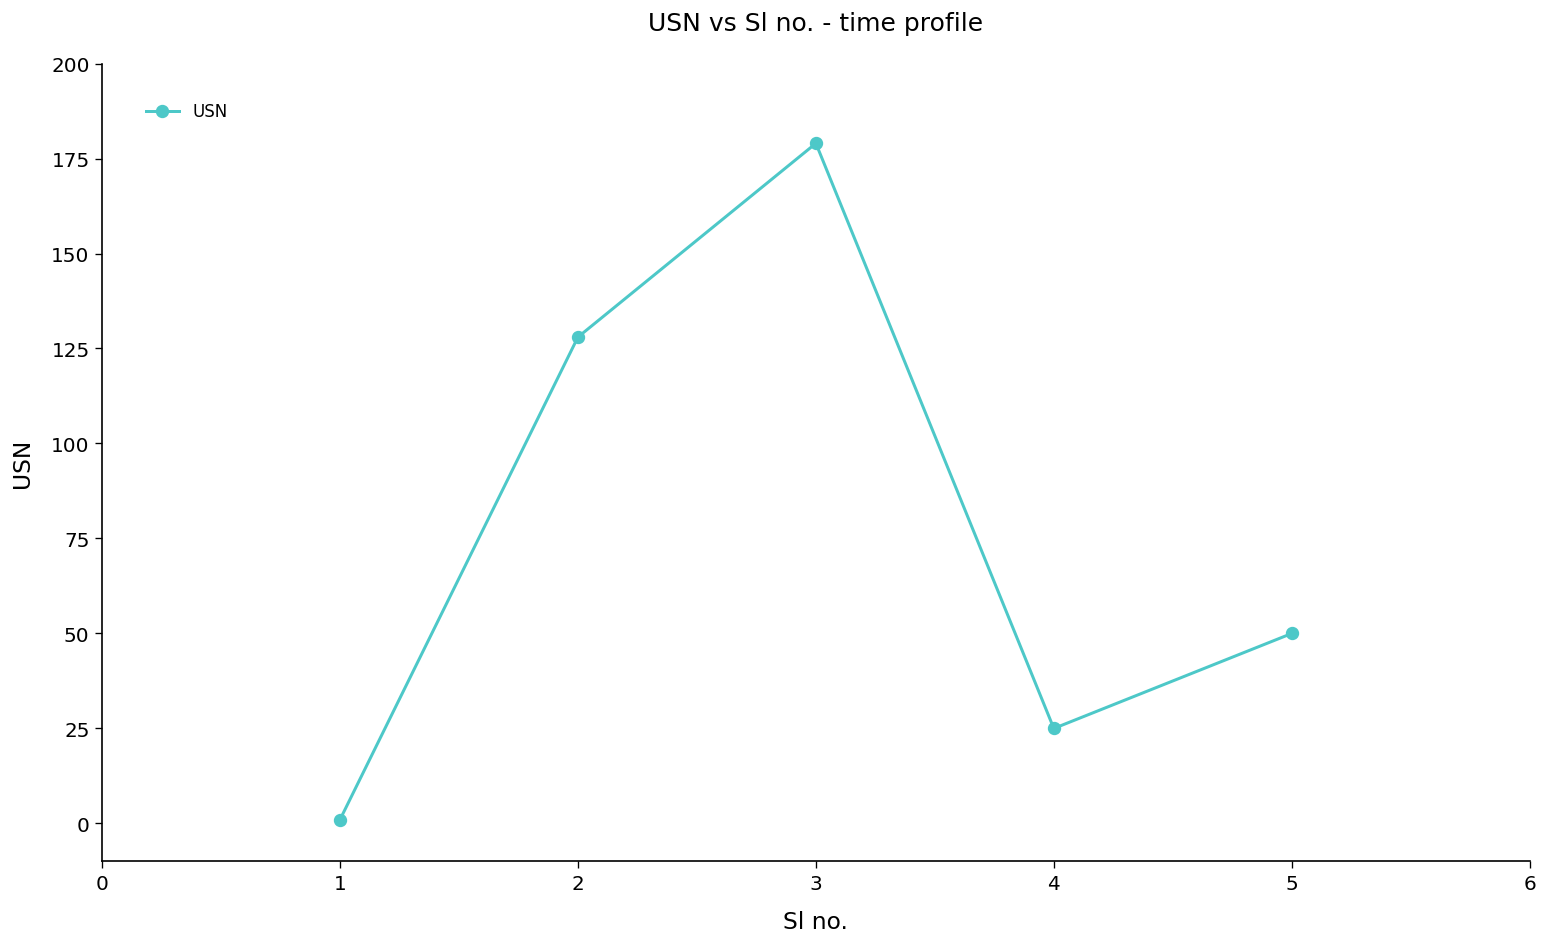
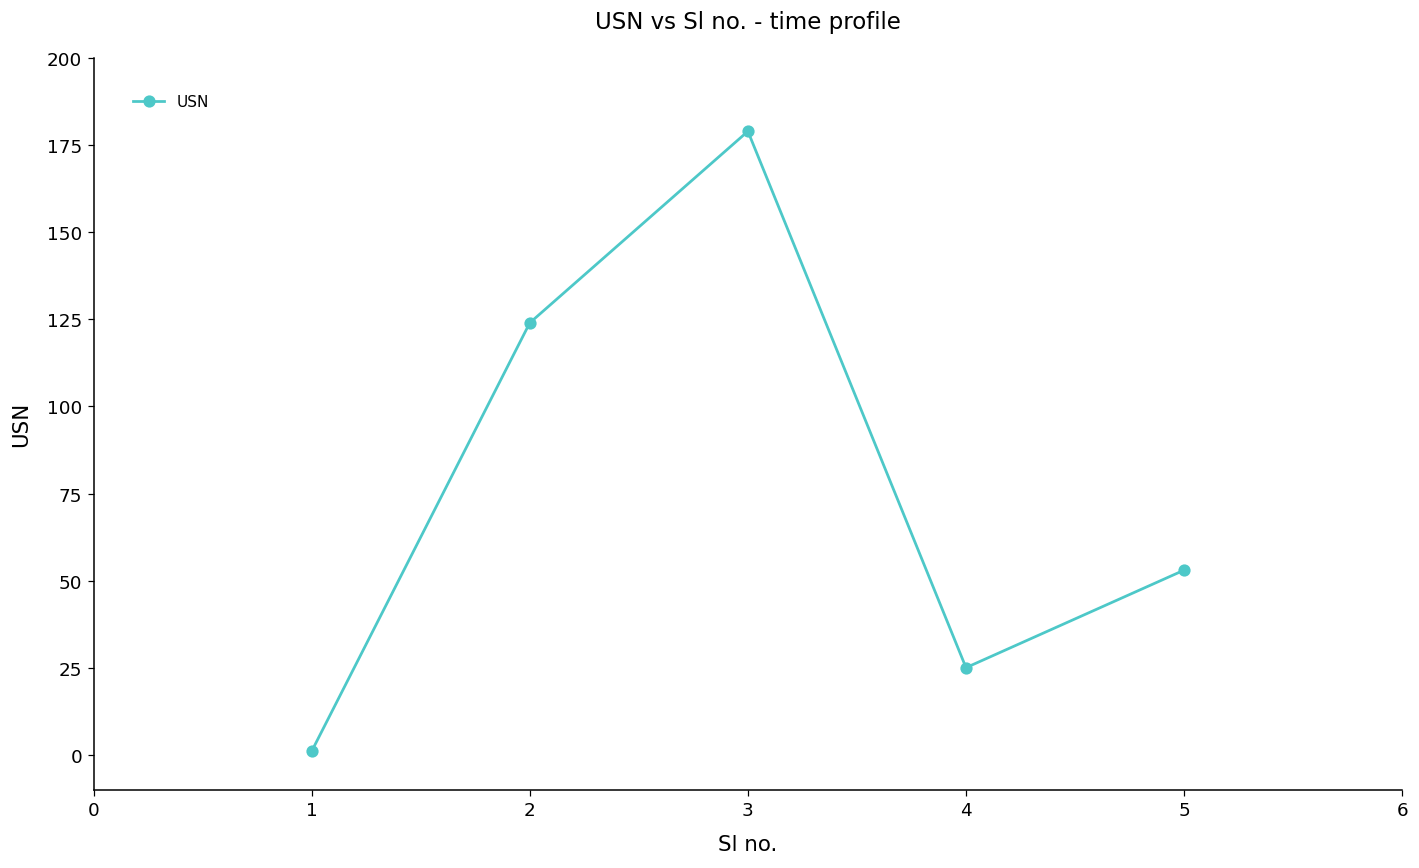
2: 128 -> 124
5: 50 -> 53
